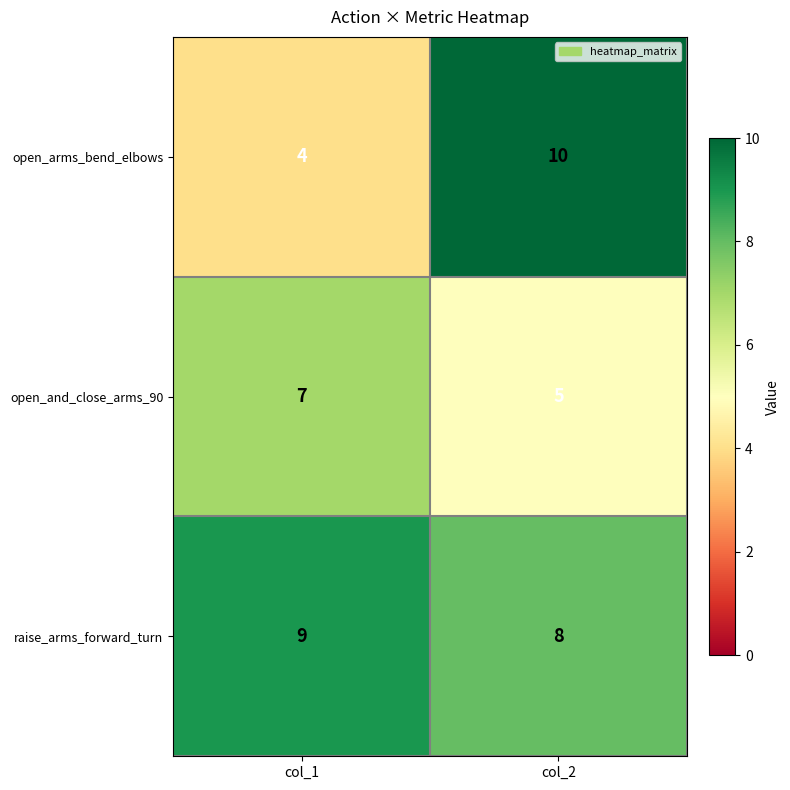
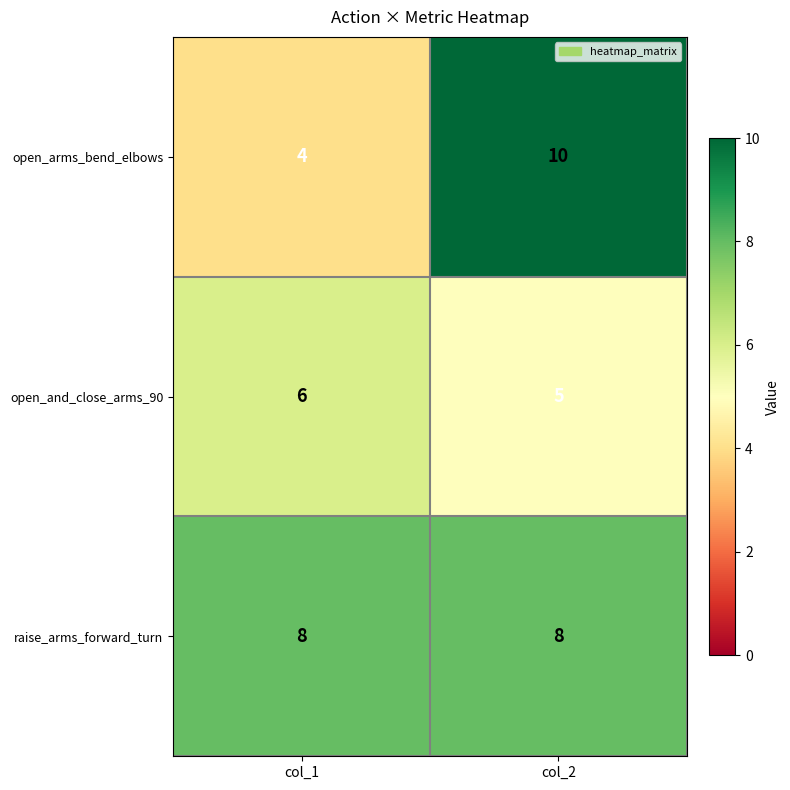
open_and_close_arms_90, col_1: 7 -> 6
raise_arms_forward_turn, col_1: 9 -> 8
